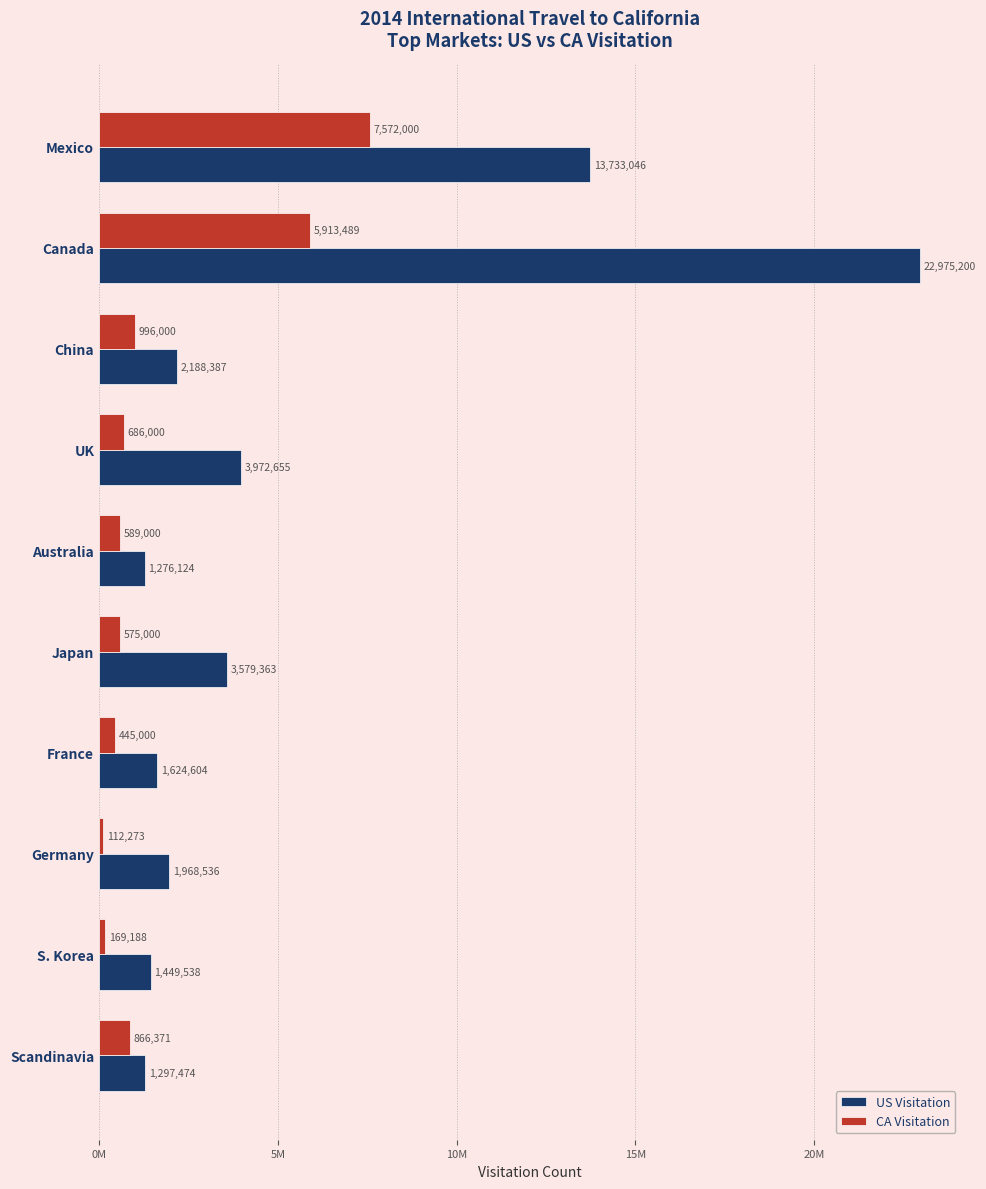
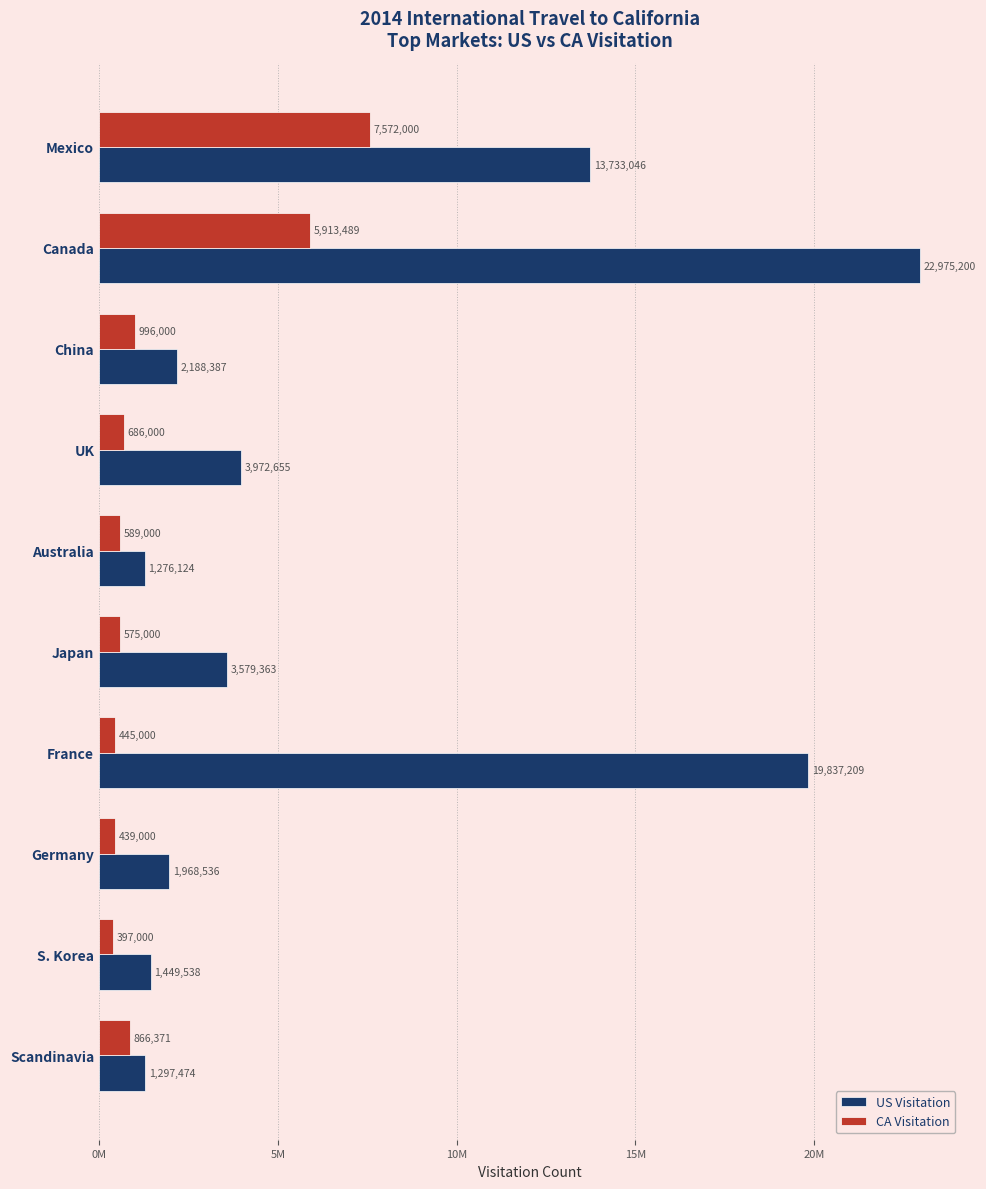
US Visitation, France: 1,624,604 -> 19,837,209
CA Visitation, Germany: 112,273 -> 439,000
CA Visitation, S. Korea: 169,188 -> 397,000
